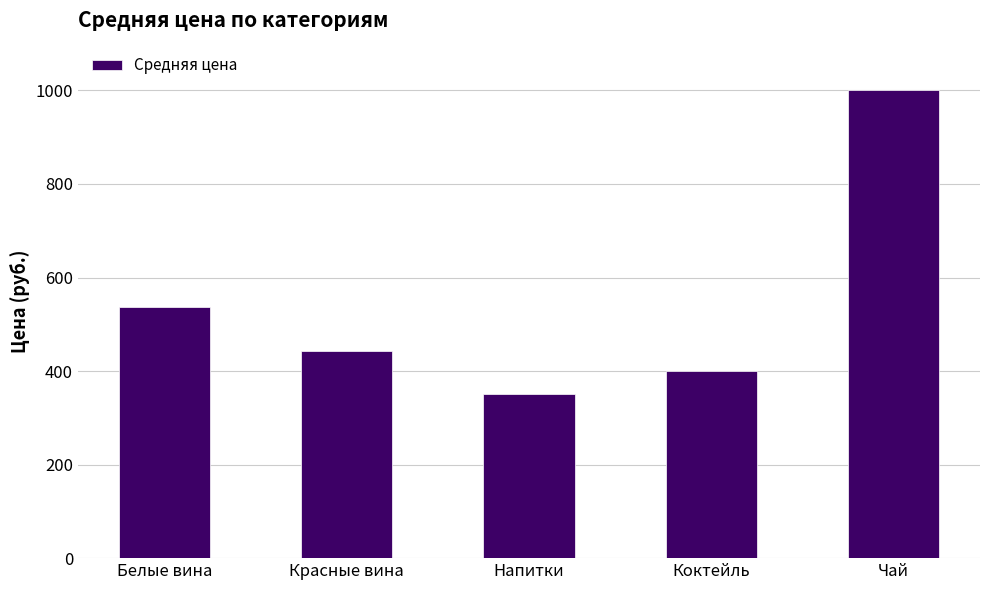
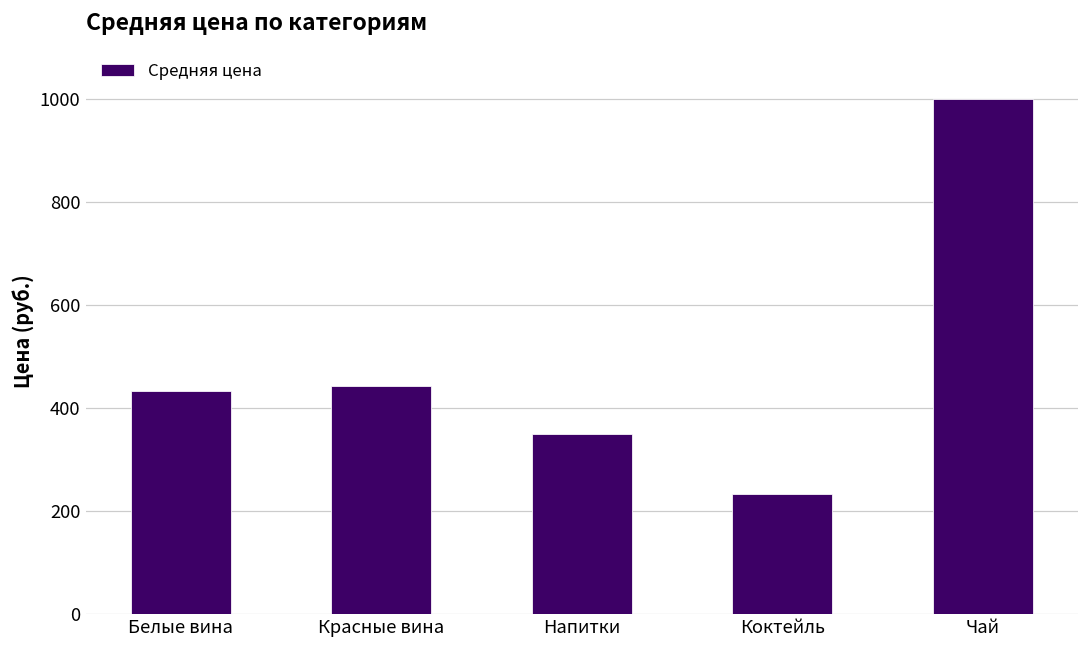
Белые вина: 540 -> 430
Коктейль: 400 -> 230
